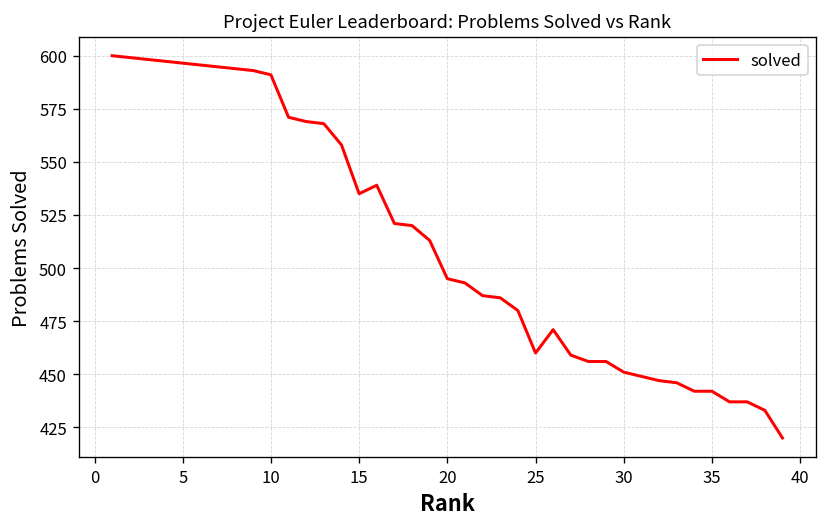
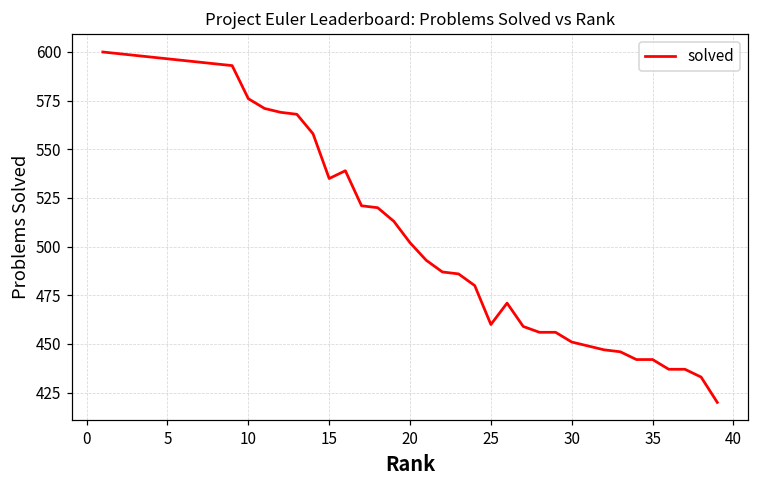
10: 591 -> 576
20: 495 -> 502
